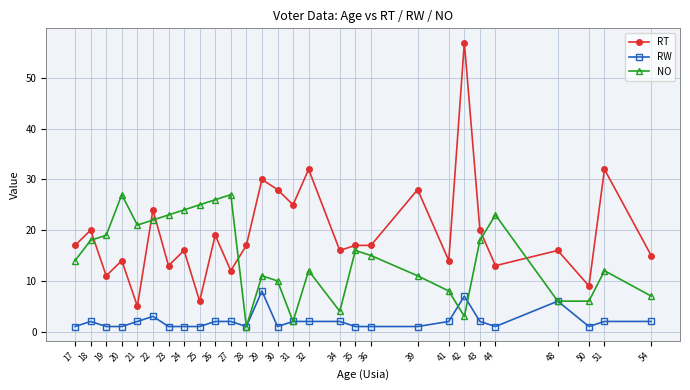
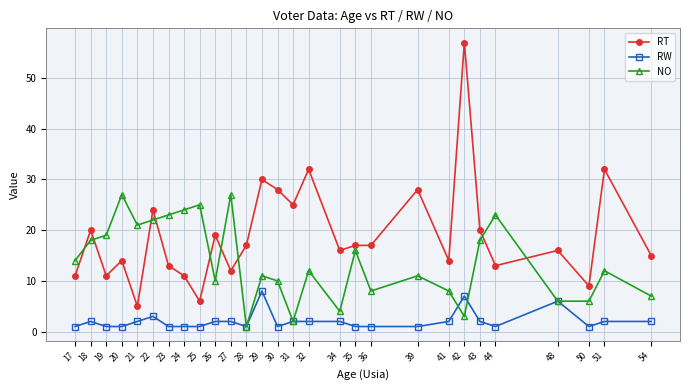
RT, 17: 17 -> 11
RT, 24: 16 -> 11
NO, 26: 26 -> 10
NO, 36: 15 -> 8
